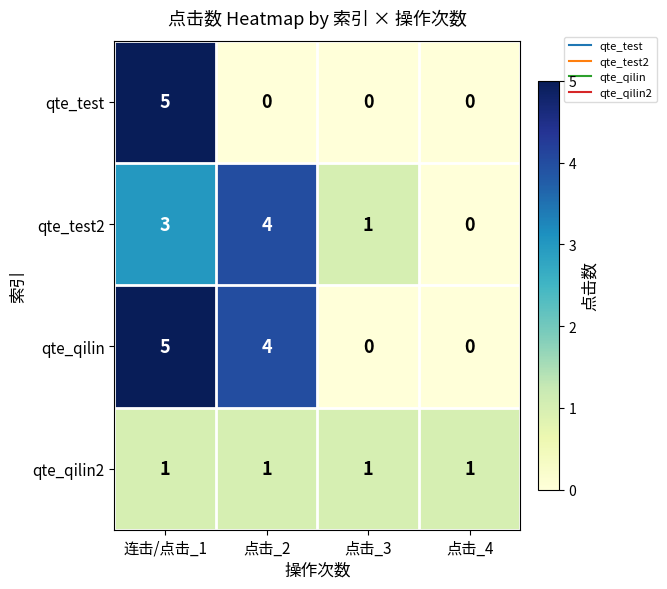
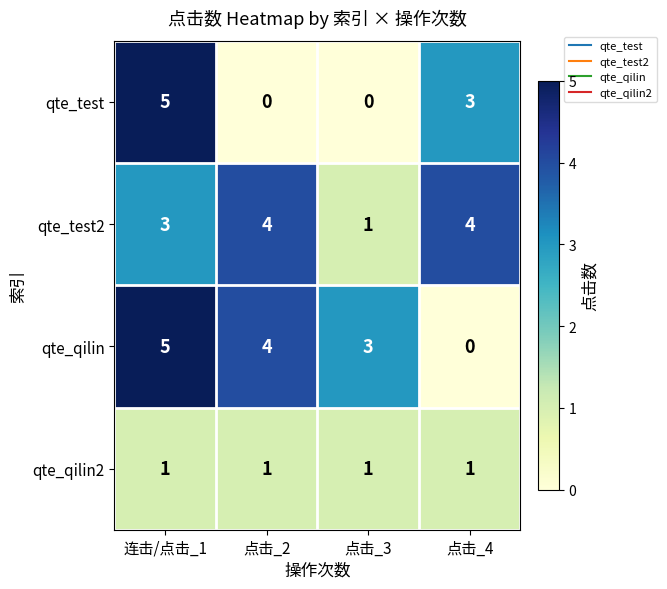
qte_test, 点击_4: 0 -> 3
qte_test2, 点击_4: 0 -> 4
qte_qilin, 点击_3: 0 -> 3
